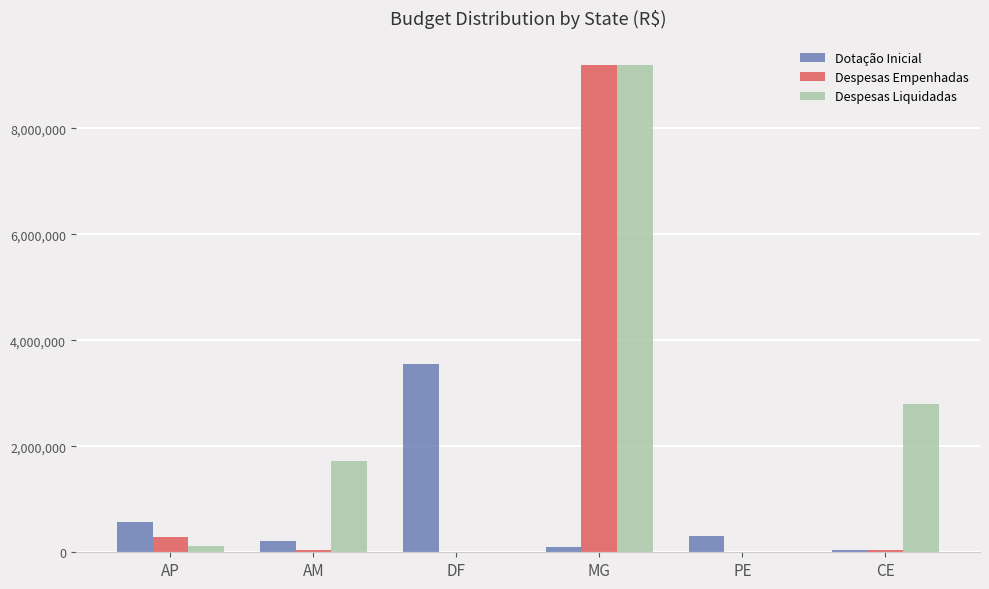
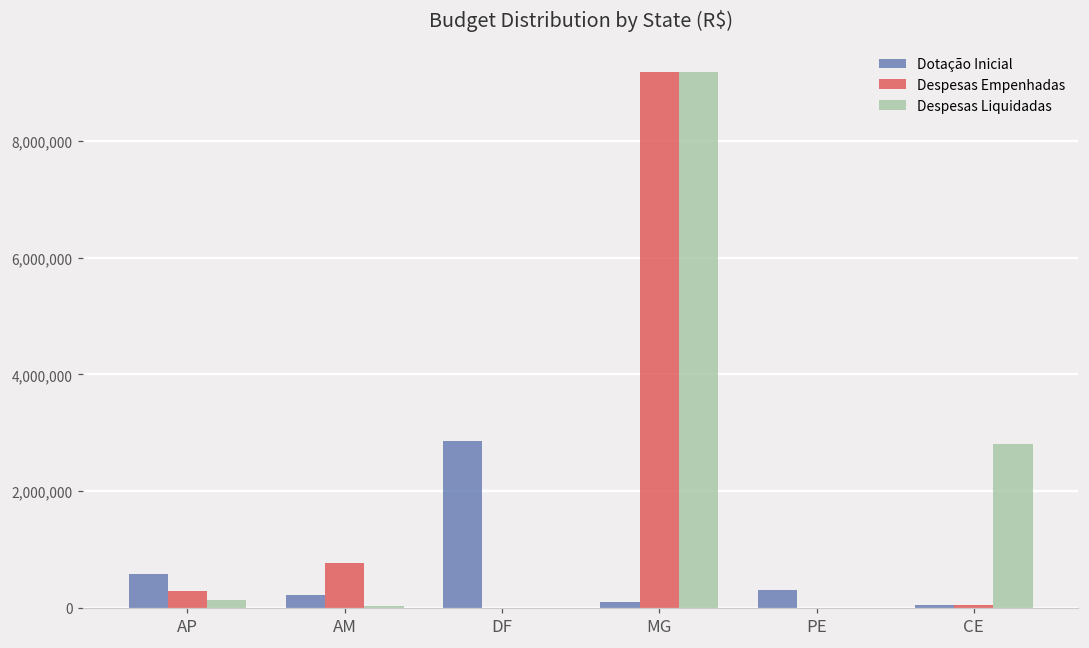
Despesas Empenhadas, AM: 0 -> 800,000
Despesas Liquidadas, AM: 1,700,000 -> 0
Dotação Inicial, DF: 3,600,000 -> 2,900,000
